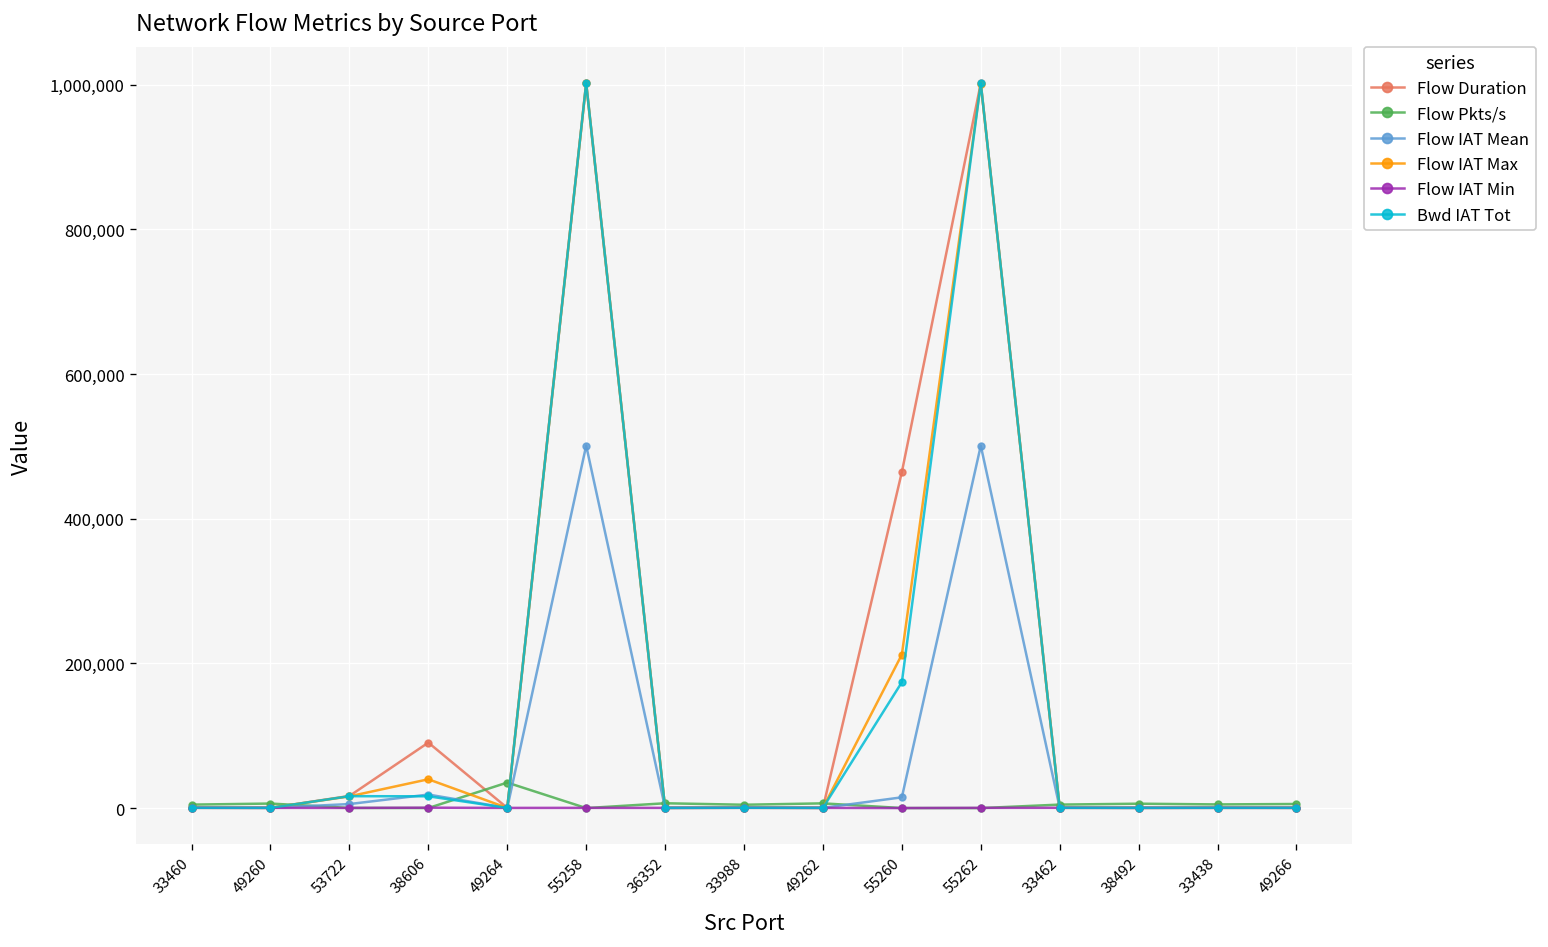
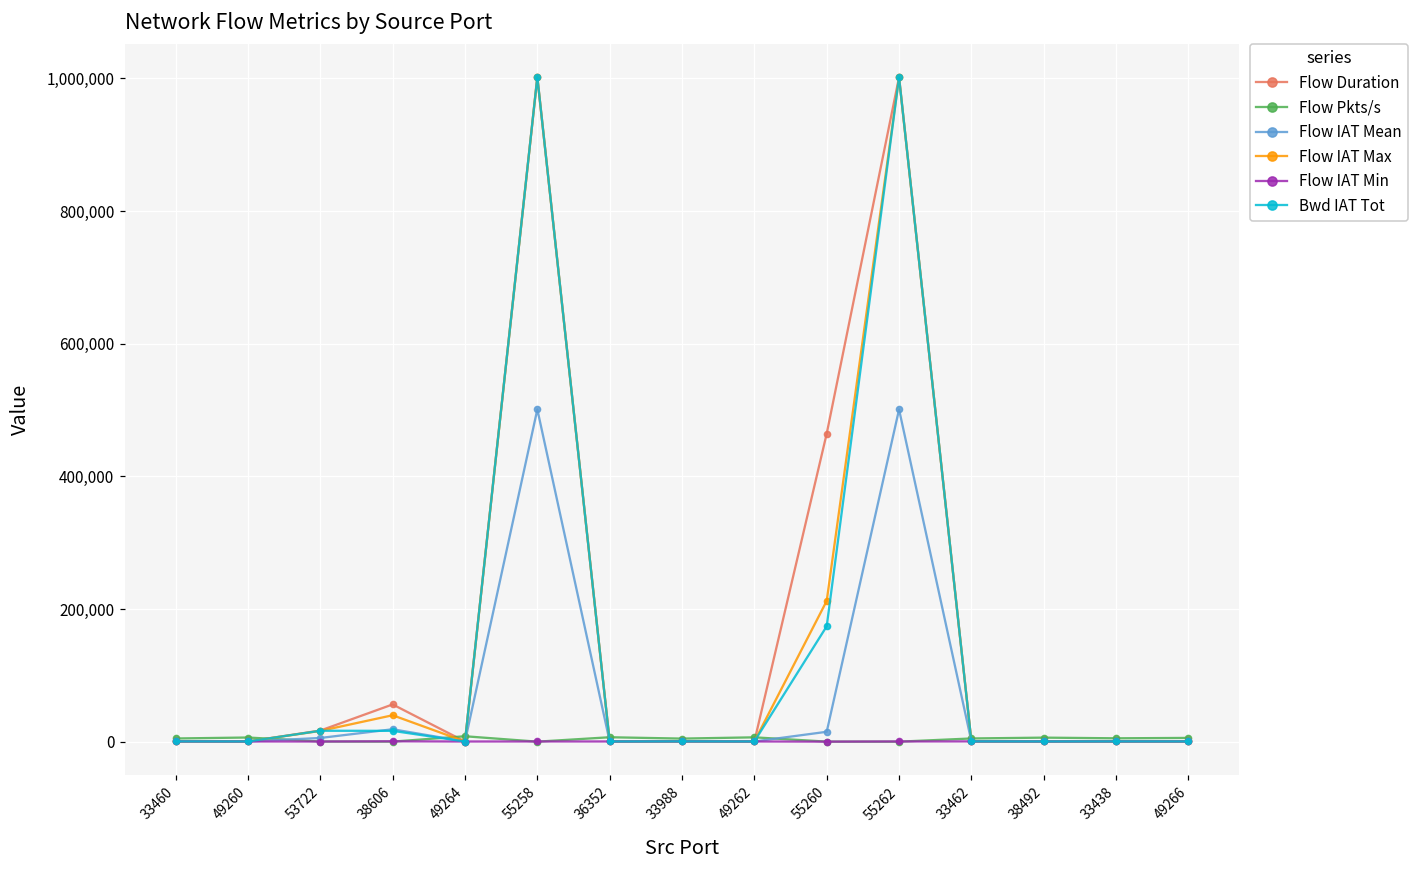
Flow Duration, 38606: 90,000 -> 60,000
Flow Pkts/s, 49264: 40,000 -> 10,000
